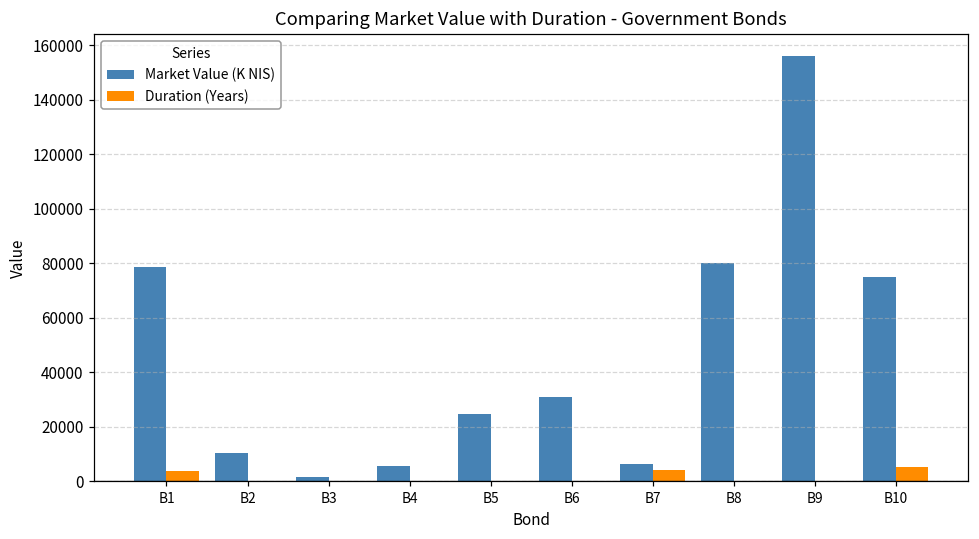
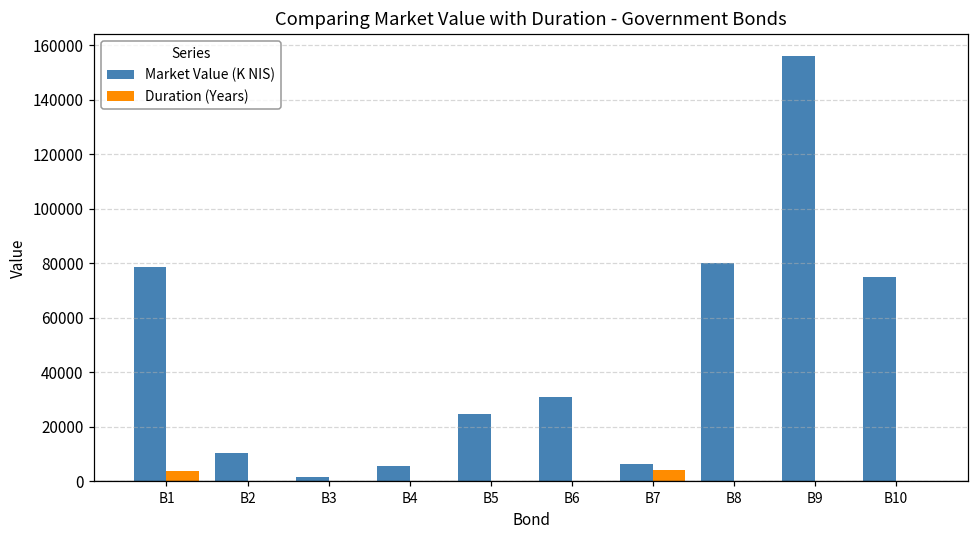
Duration (Years), B10: 5000 -> 0
